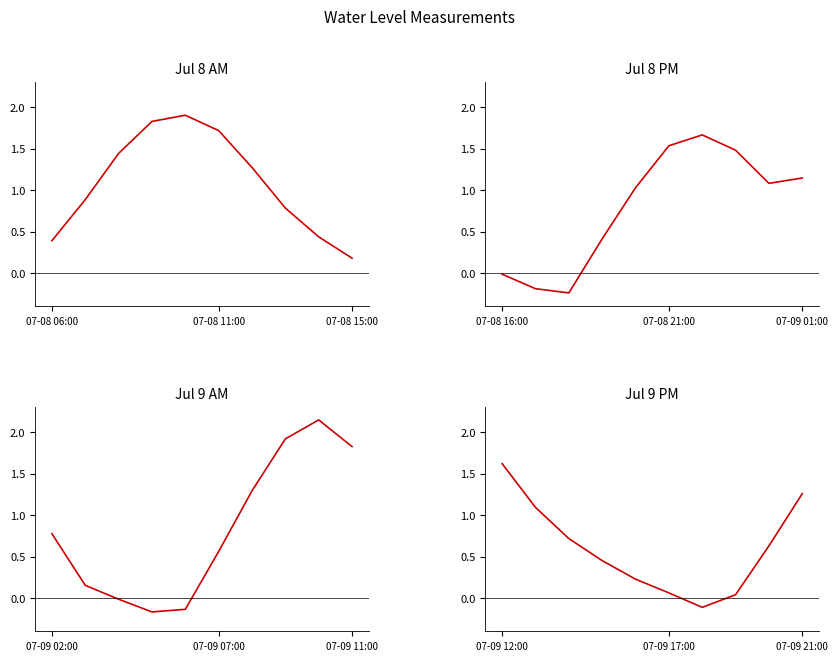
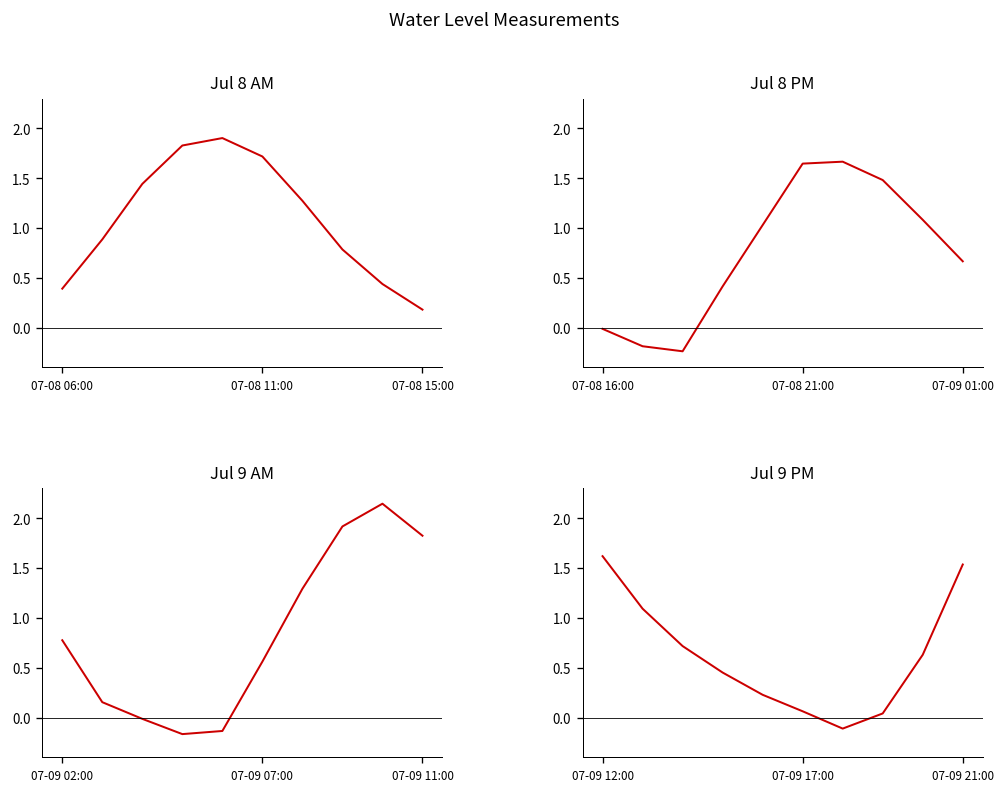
Jul 8 PM, 07-08 21:00: 1.5 -> 1.6
Jul 8 PM, 07-09 01:00: 1.1 -> 0.7
Jul 9 PM, 07-09 21:00: 1.3 -> 1.5
